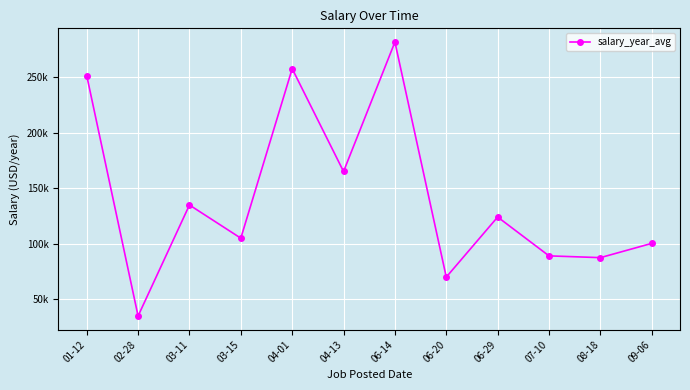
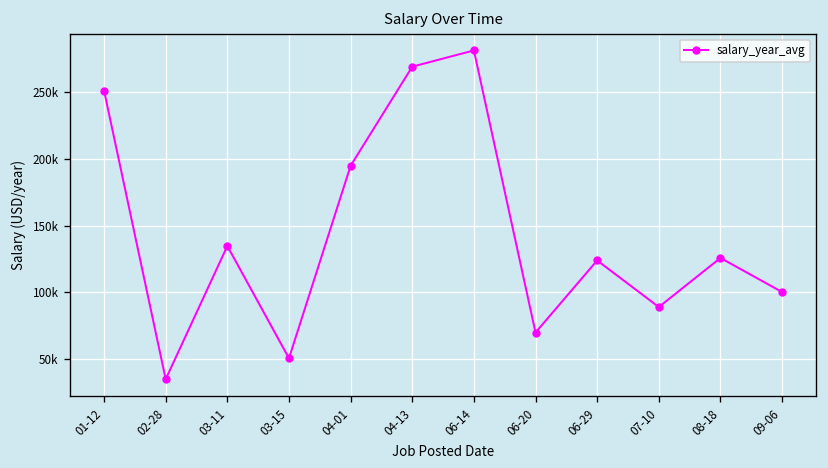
03-15: 105000 -> 51000
04-01: 257000 -> 195000
04-13: 165000 -> 269000
08-18: 88000 -> 126000
